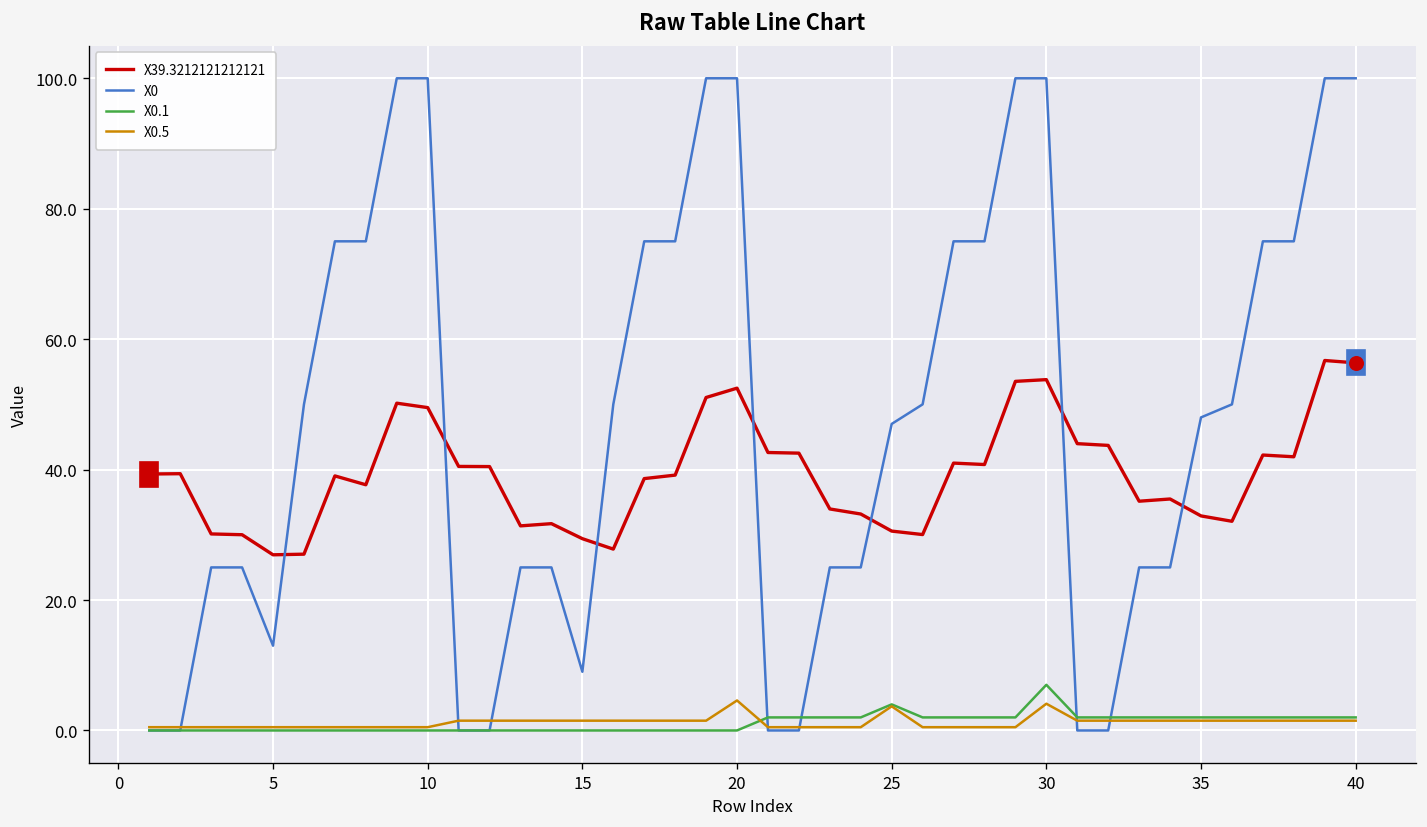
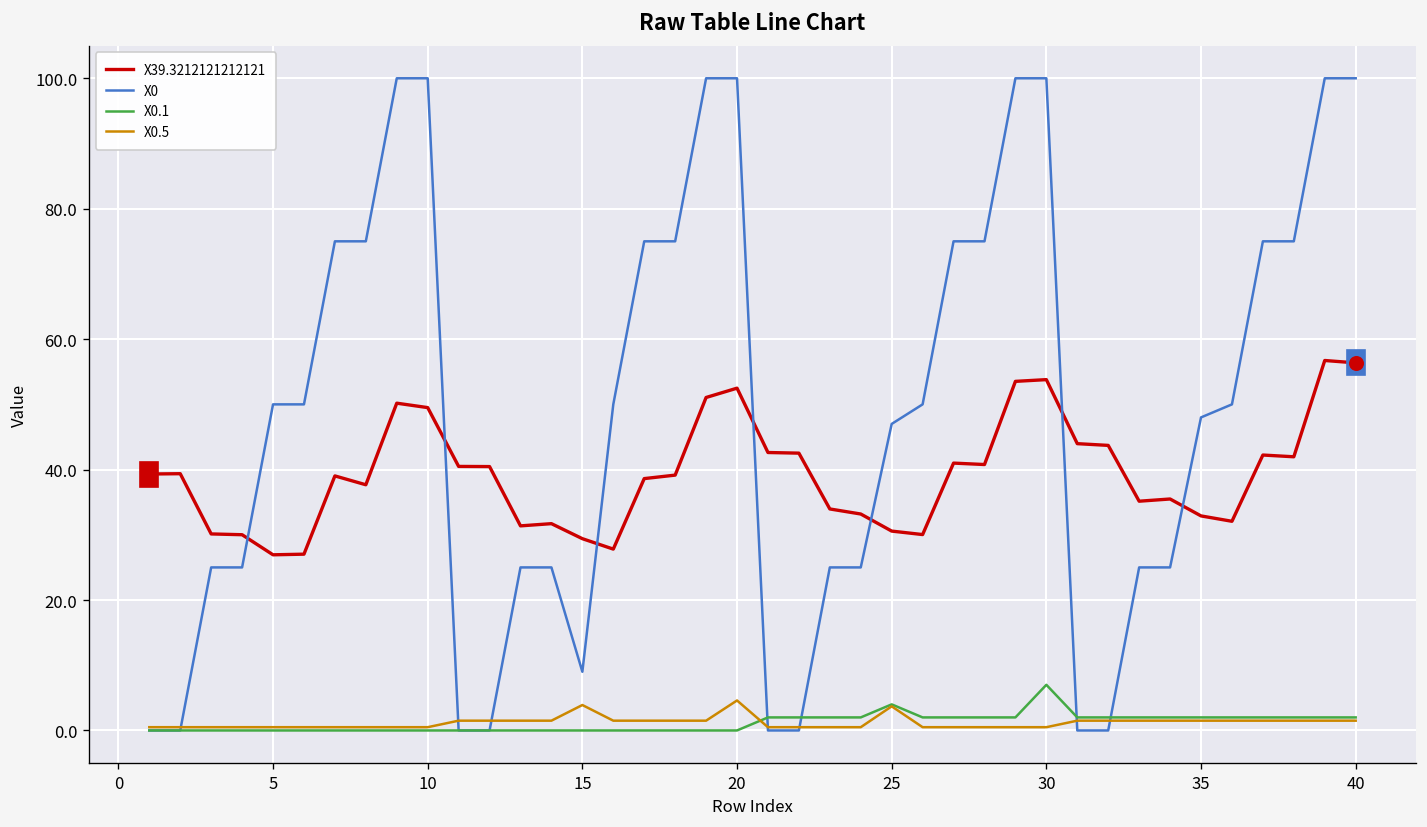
X0, 5: 13 -> 50
X0.5, 15: 2 -> 4
X0.5, 30: 4 -> 1
